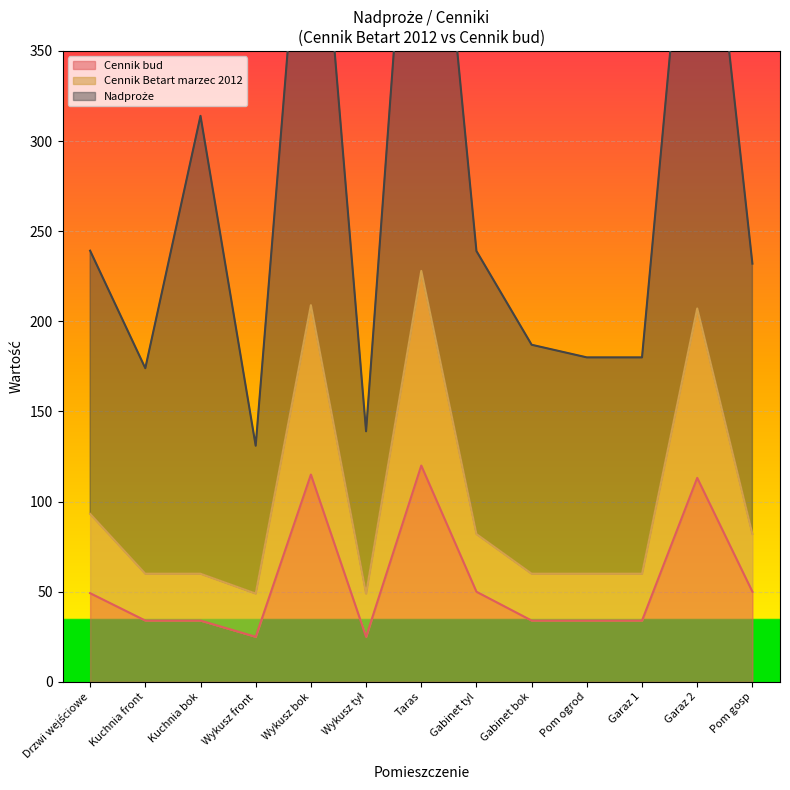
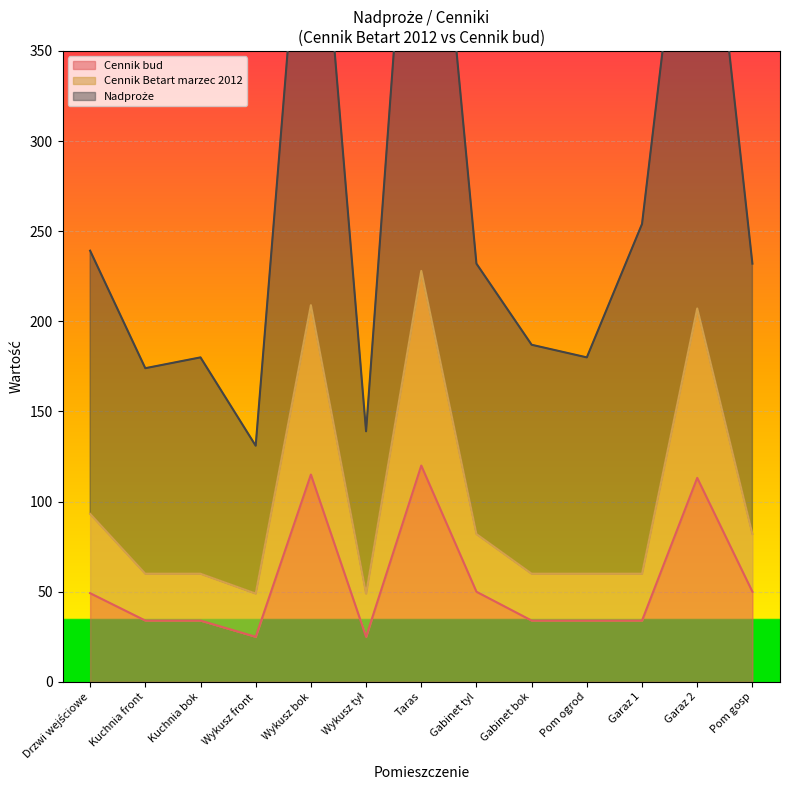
Nadproże, Kuchnia bok: 254 -> 120
Nadproże, Gabinet tyl: 157 -> 150
Nadproże, Garaz 1: 120 -> 194
